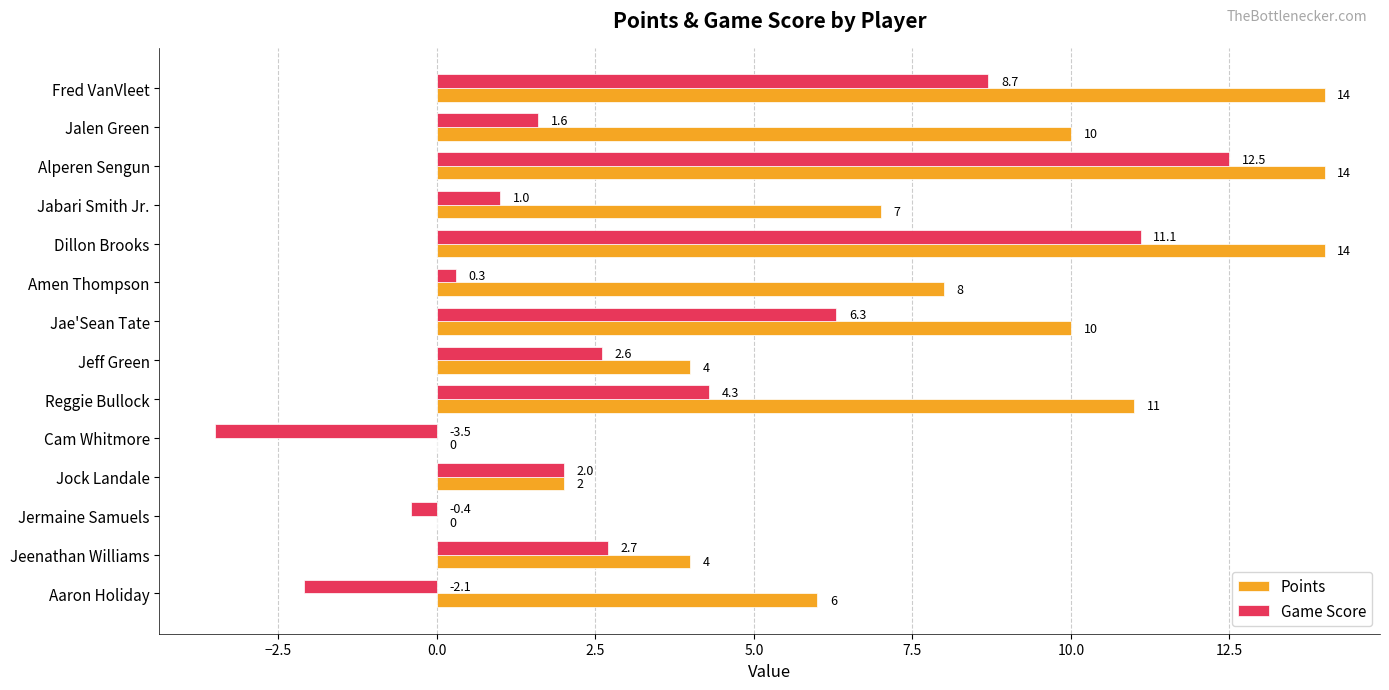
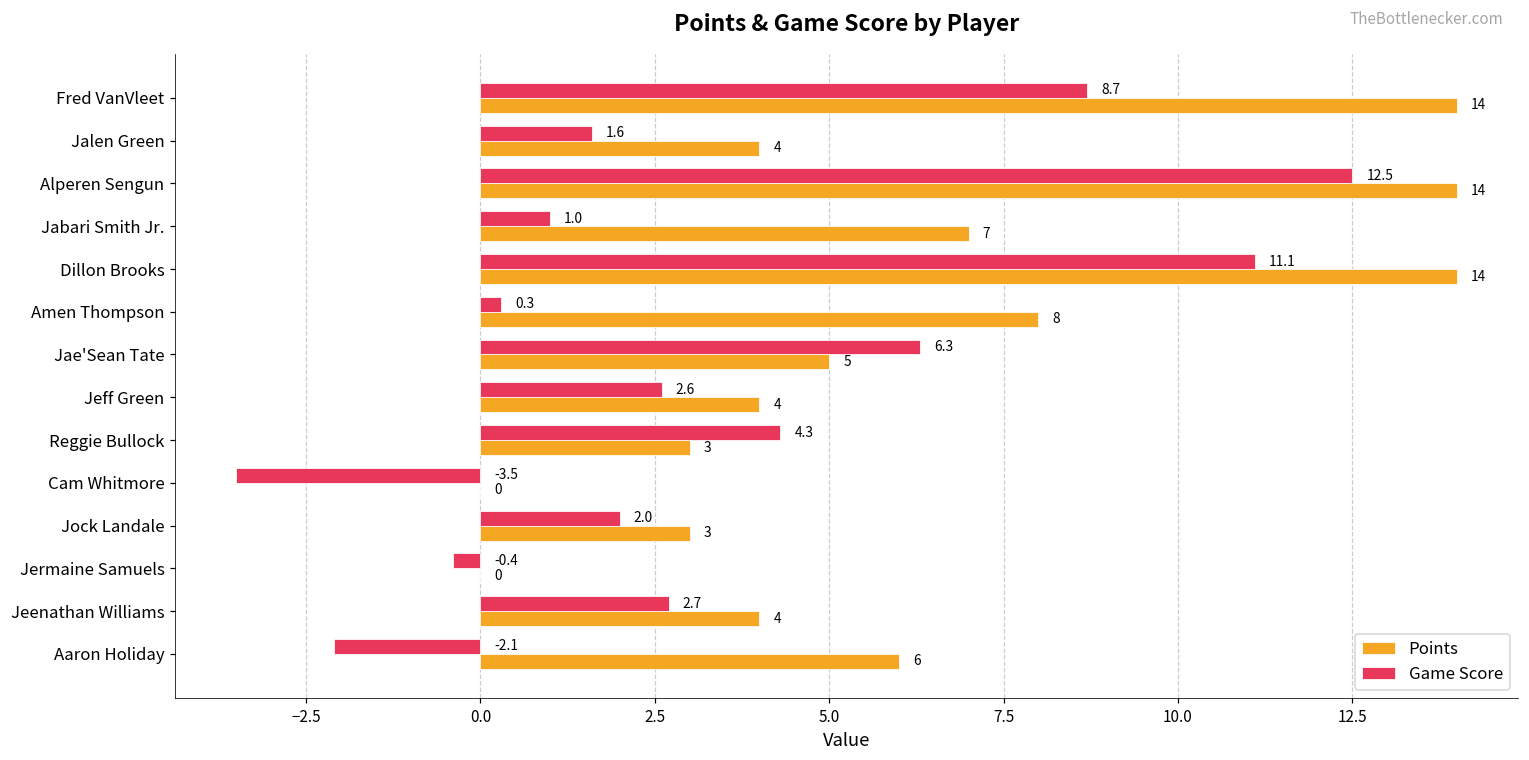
Points, Jalen Green: 10 -> 4
Points, Jae'Sean Tate: 10 -> 5
Points, Reggie Bullock: 11 -> 3
Points, Jock Landale: 2 -> 3
